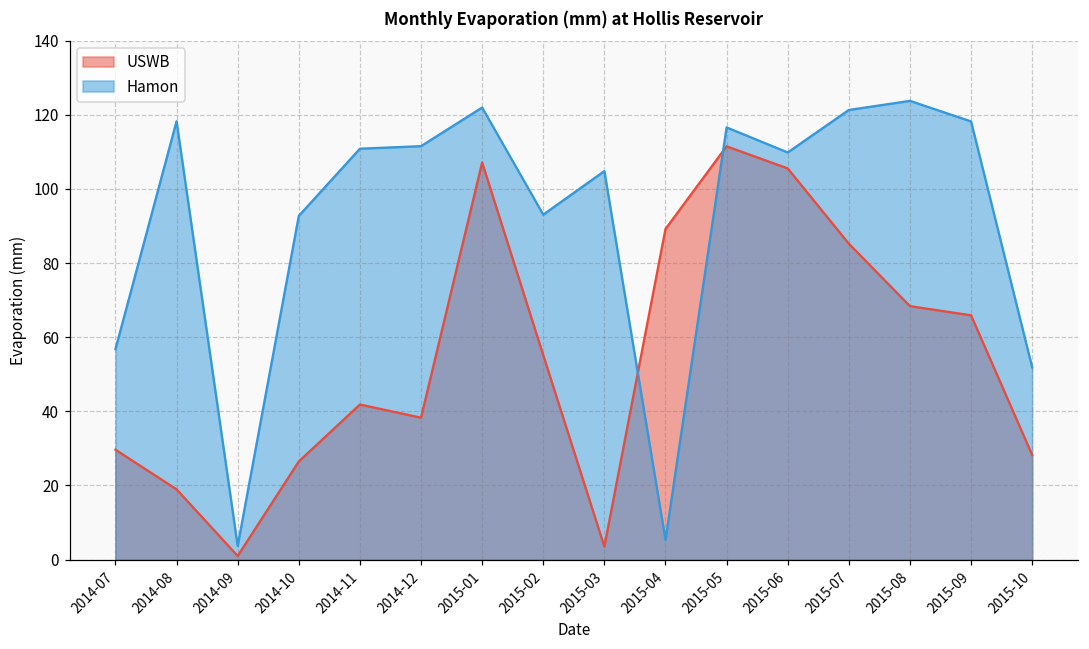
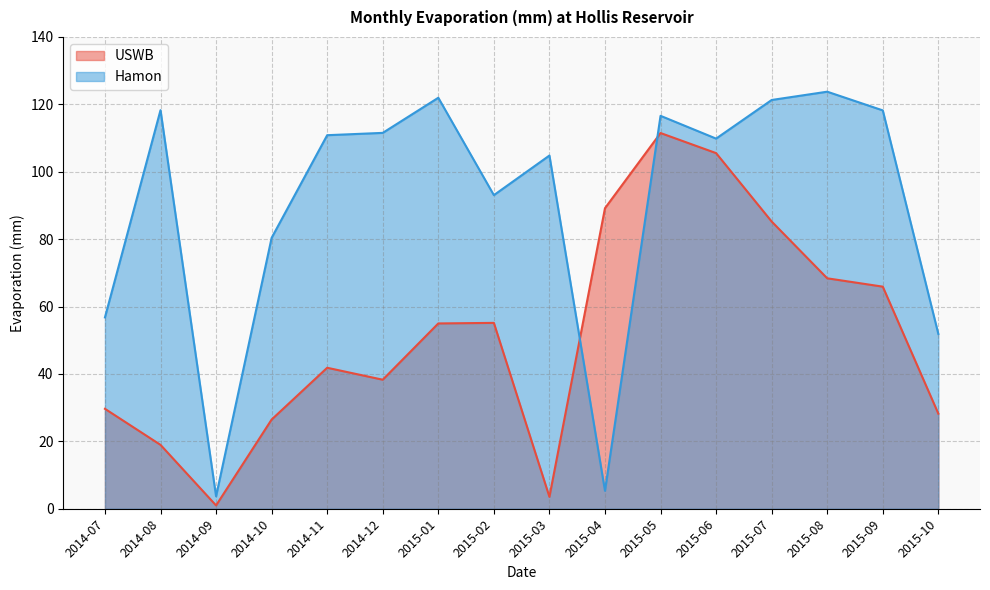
Hamon, 2014-10: 93 -> 80
USWB, 2015-01: 107 -> 55
